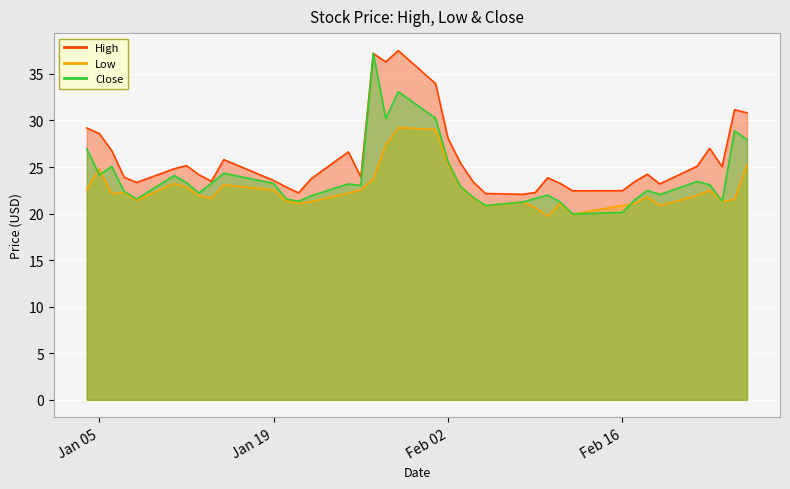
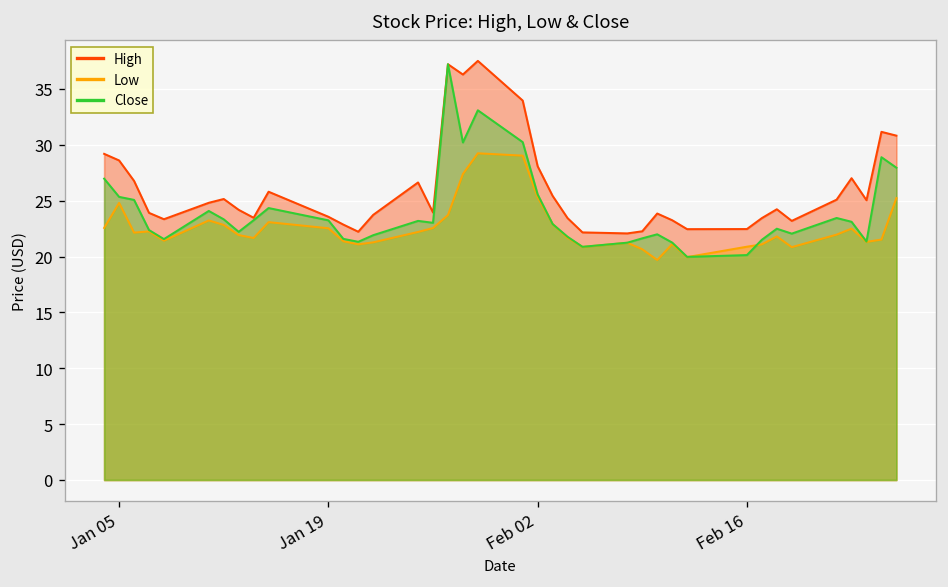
Close, Jan 05: 24 -> 25
